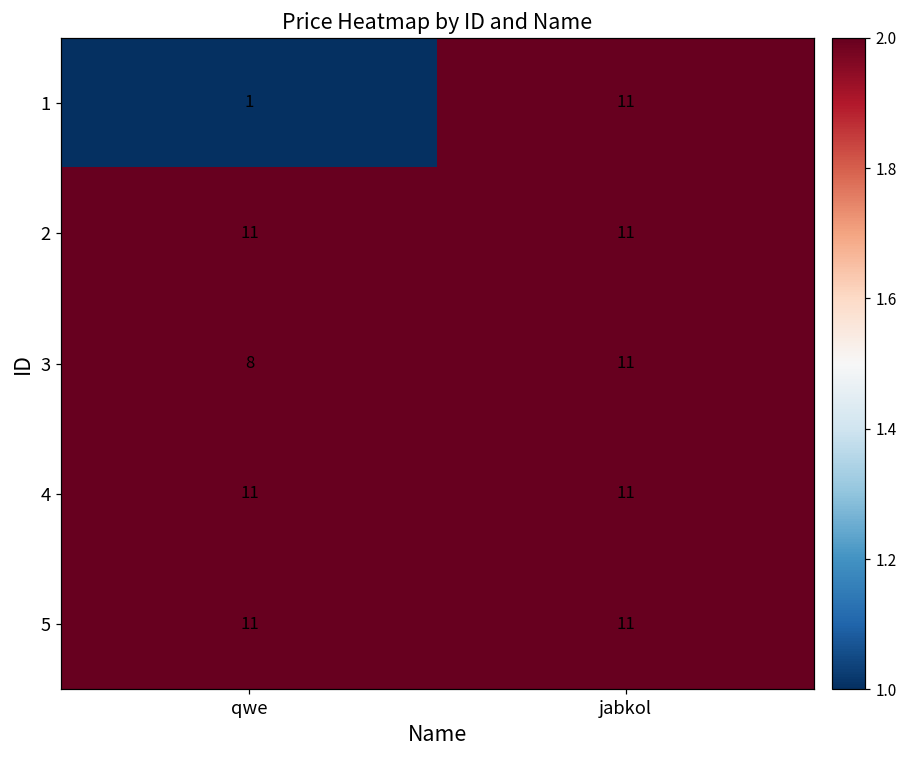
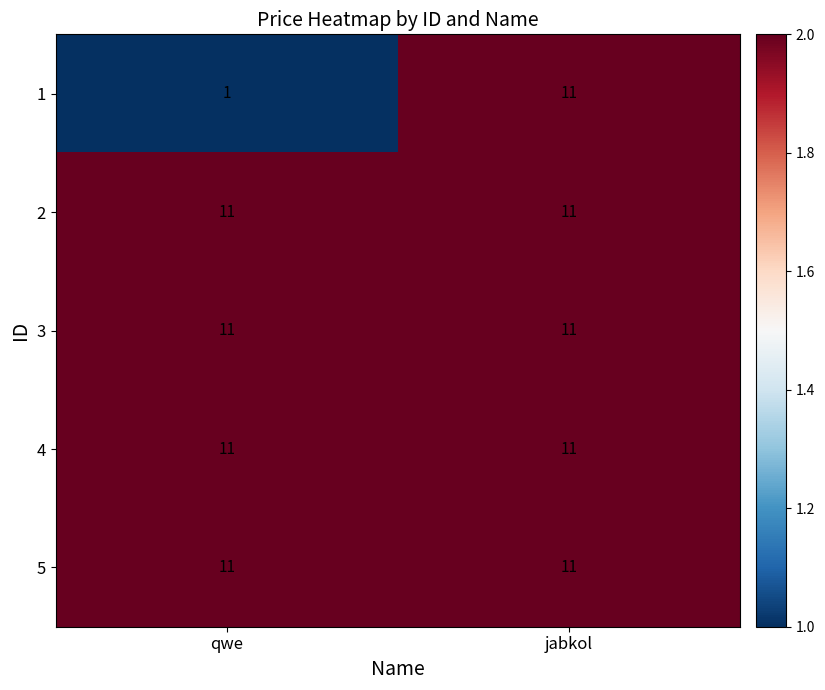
3, qwe: 8 -> 11
